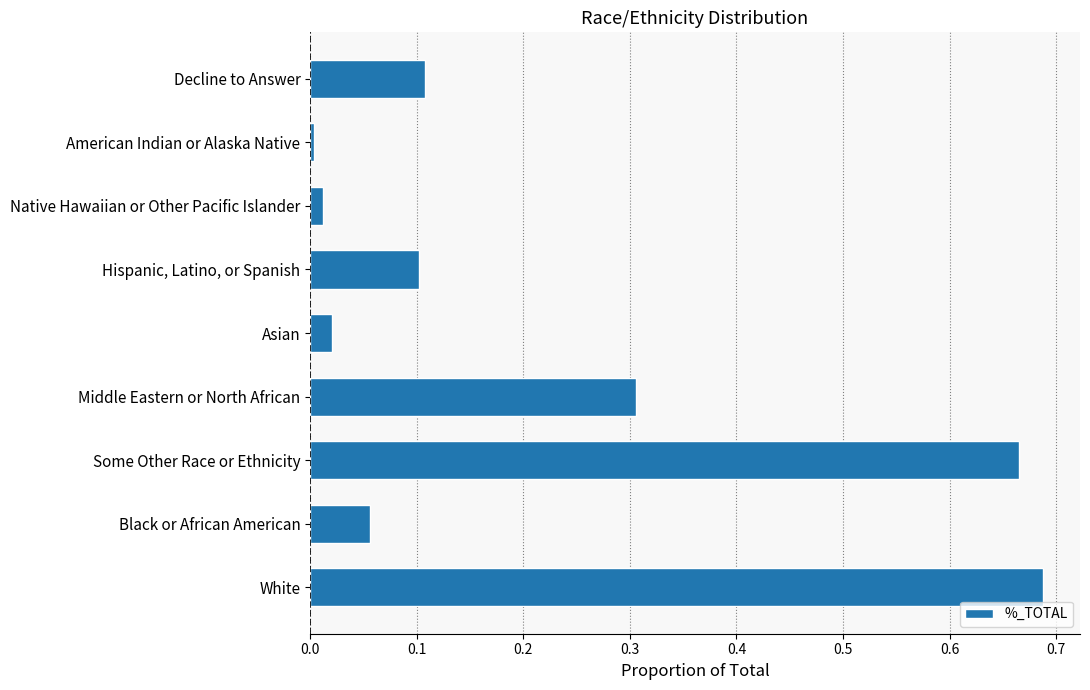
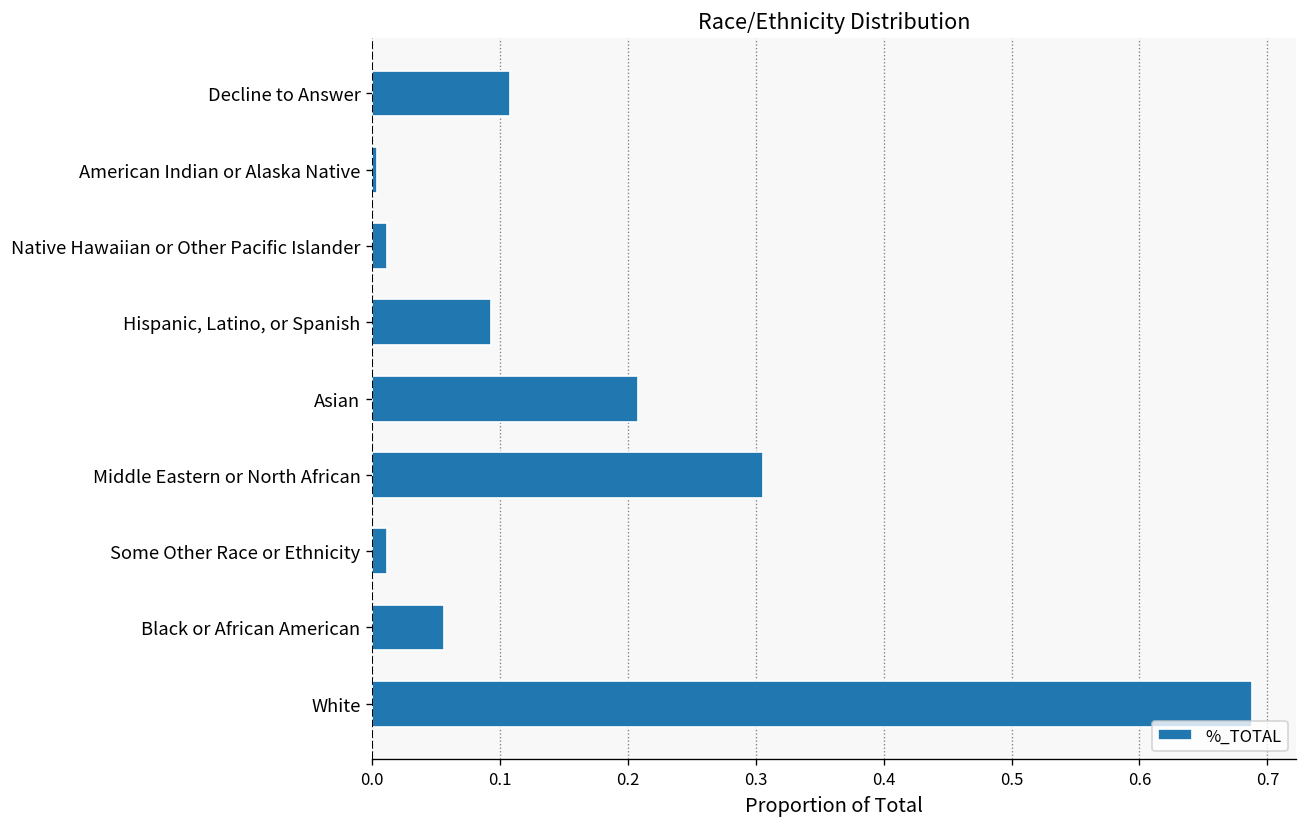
Hispanic, Latino, or Spanish: 0.102 -> 0.093
Asian: 0.021 -> 0.208
Some Other Race or Ethnicity: 0.665 -> 0.012
